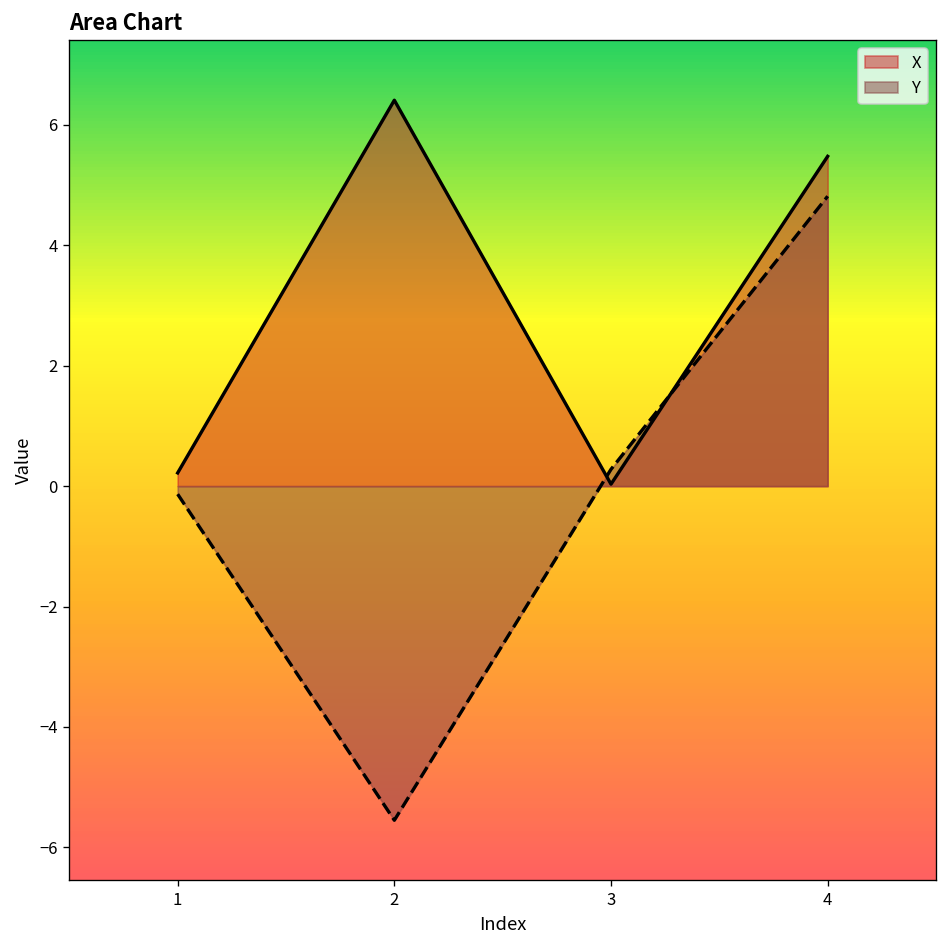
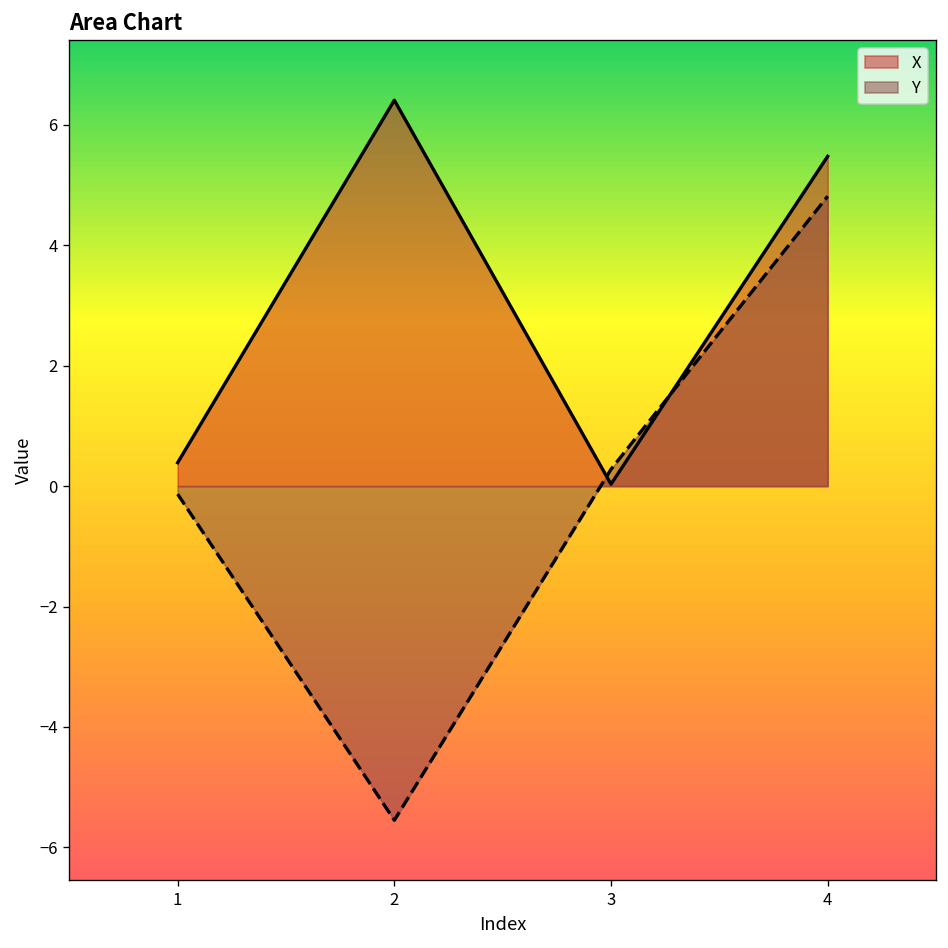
X, 1: 0.2 -> 0.4
